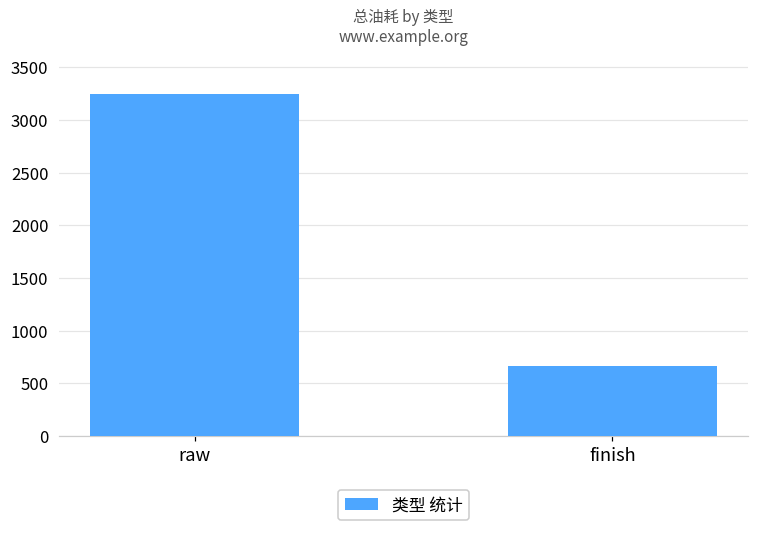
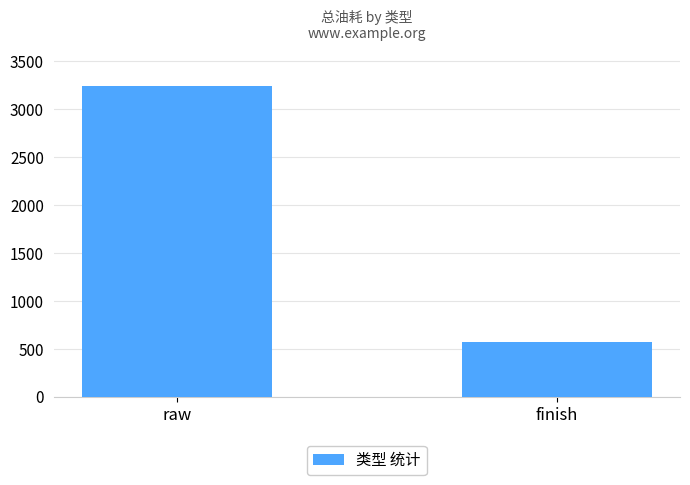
finish: 700 -> 600
